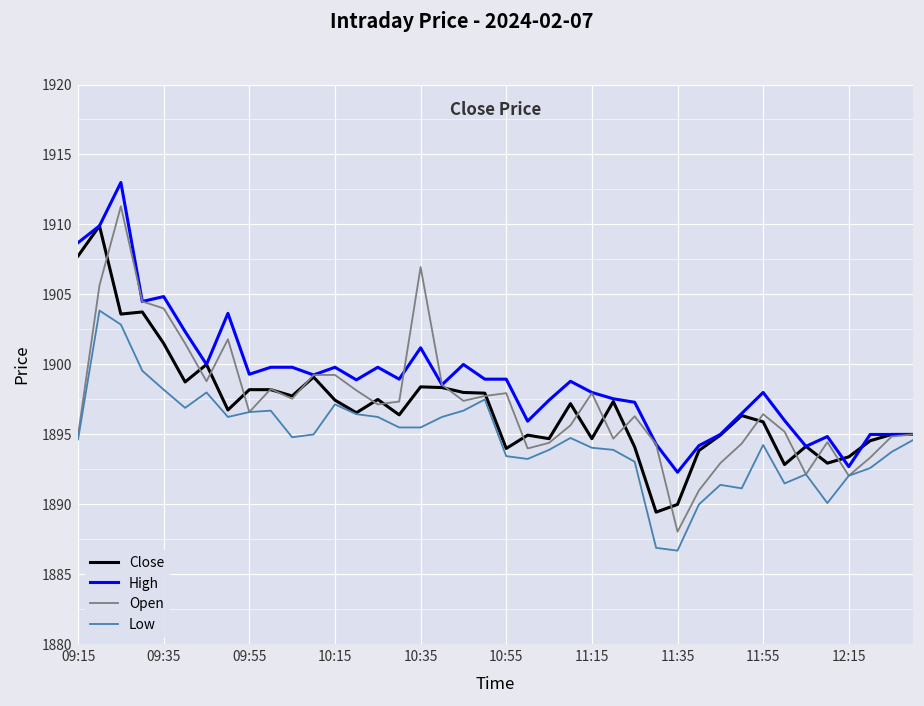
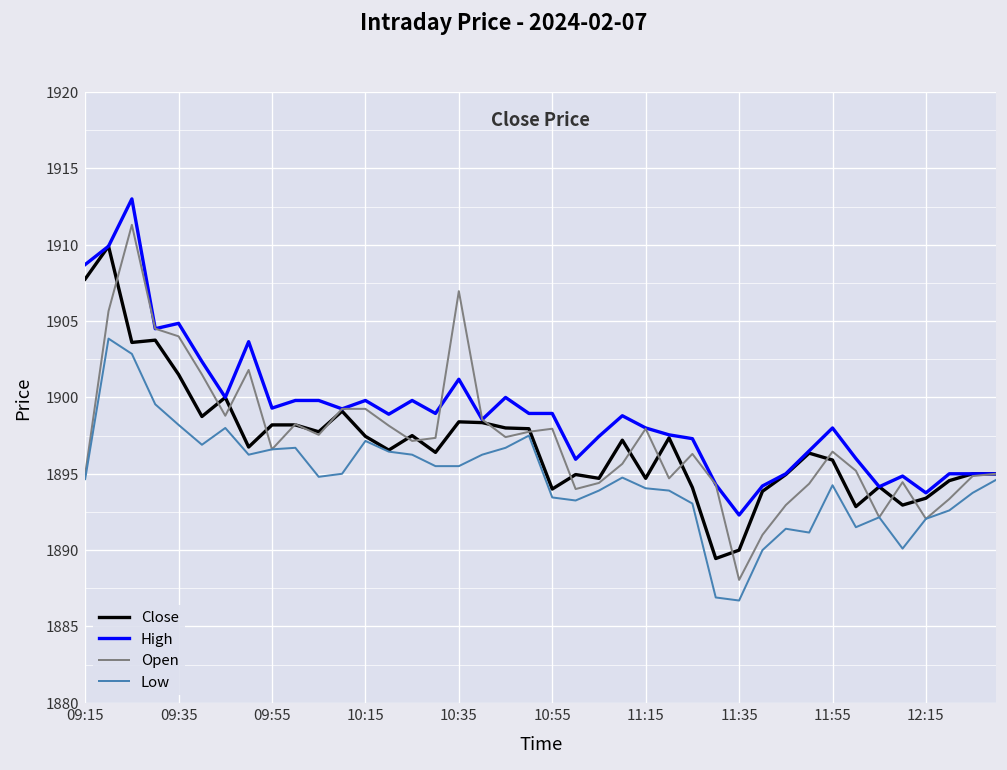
High, 12:15: 1892.7 -> 1893.8
